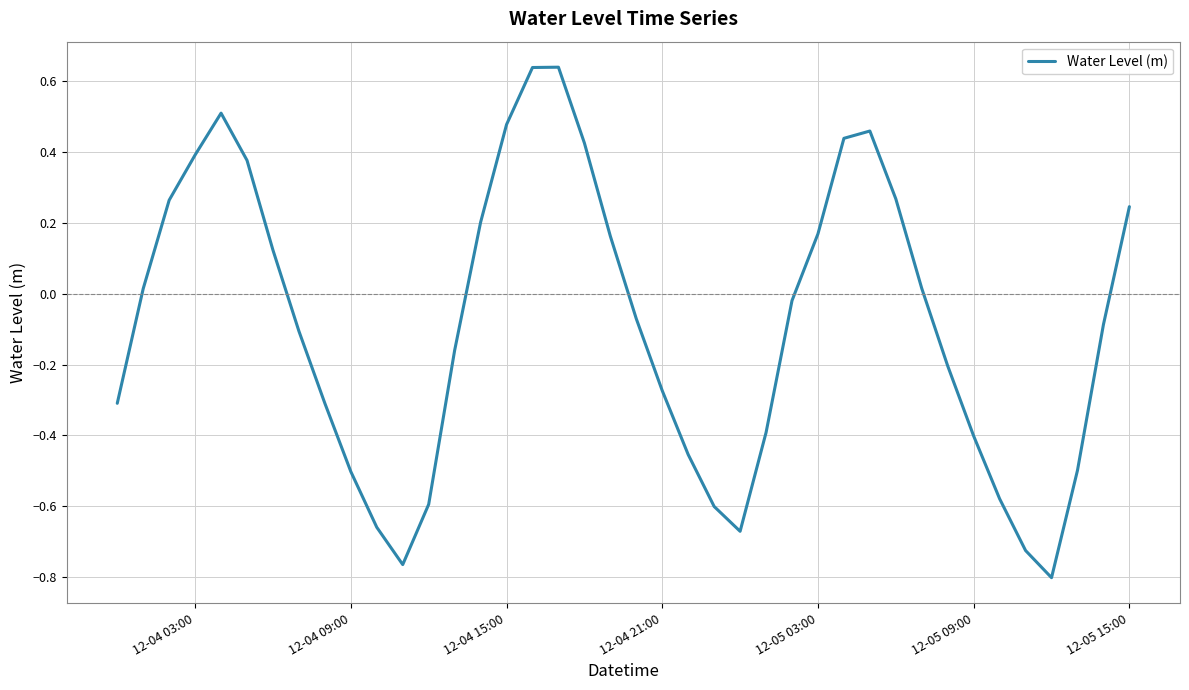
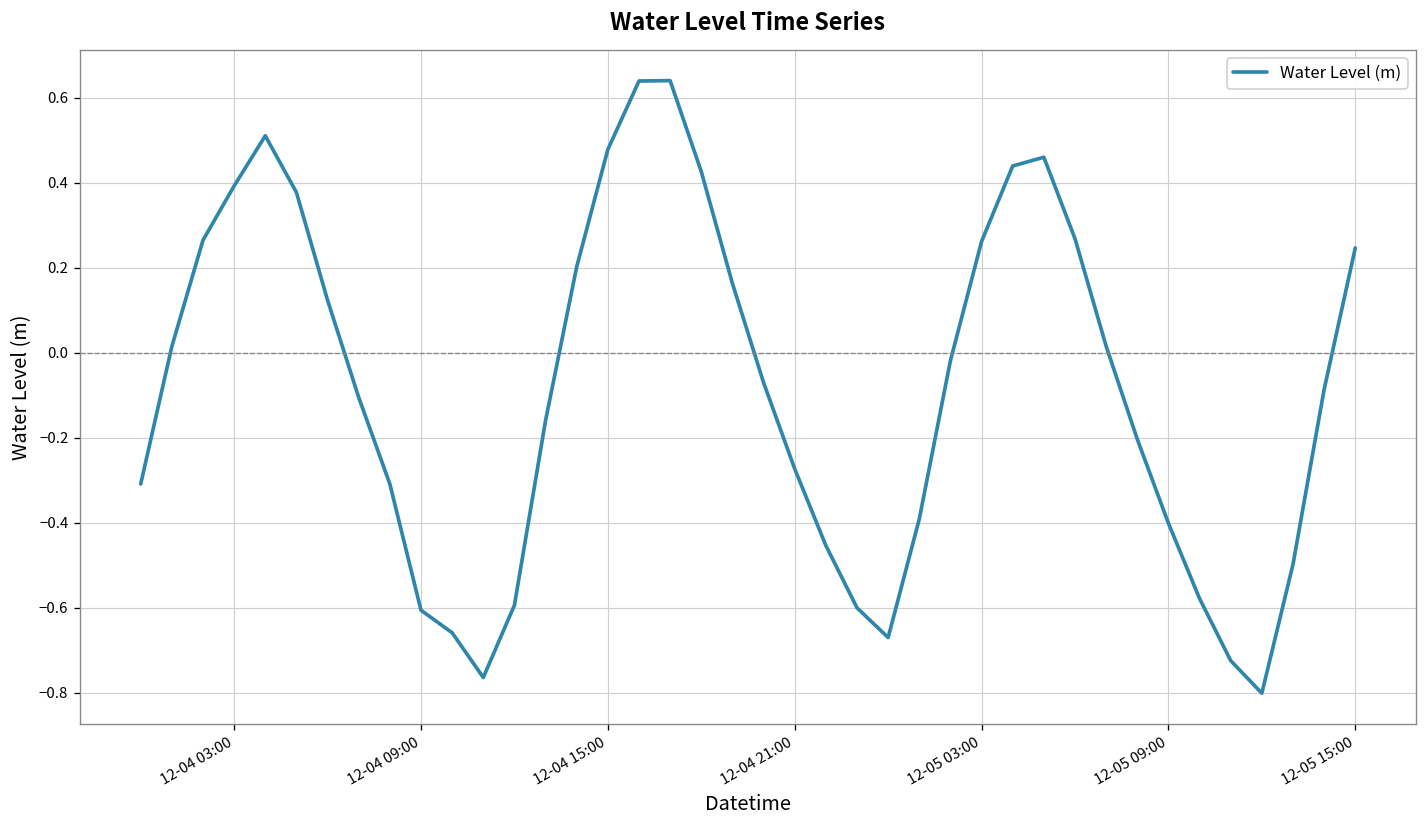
12-04 09:00: -0.50 -> -0.61
12-05 03:00: 0.17 -> 0.26
